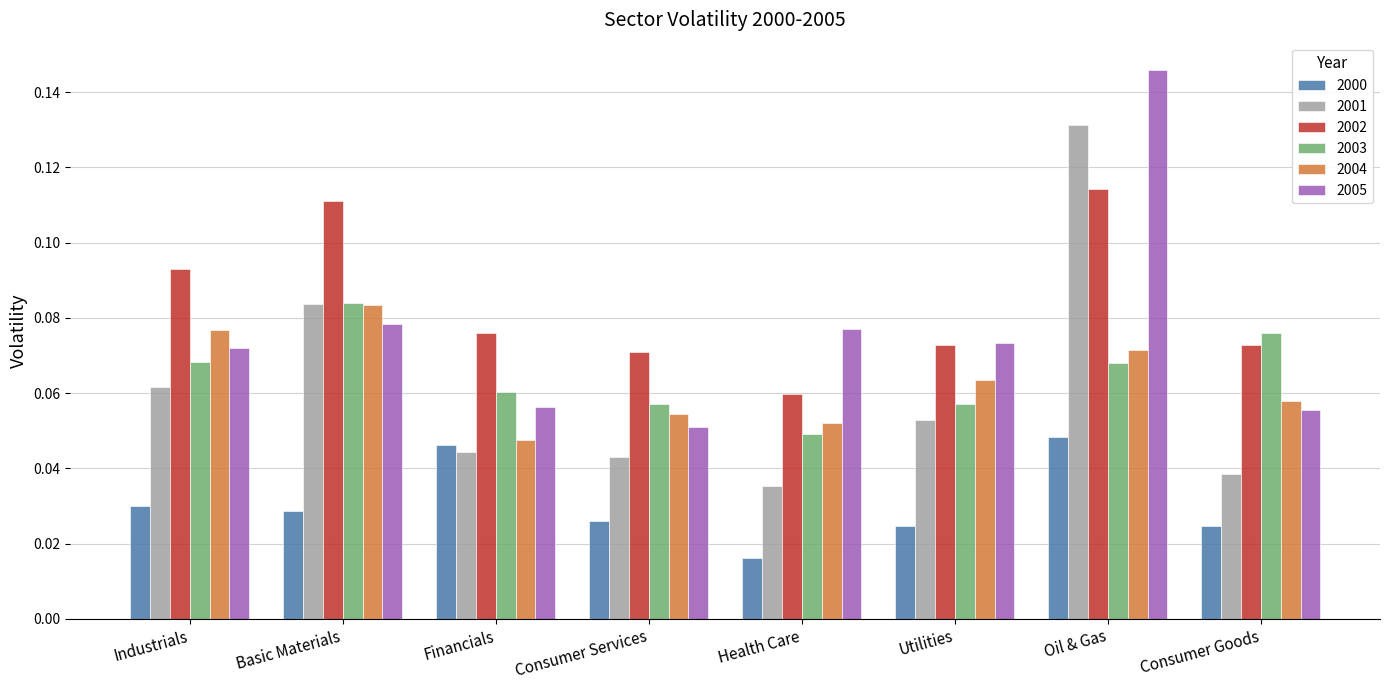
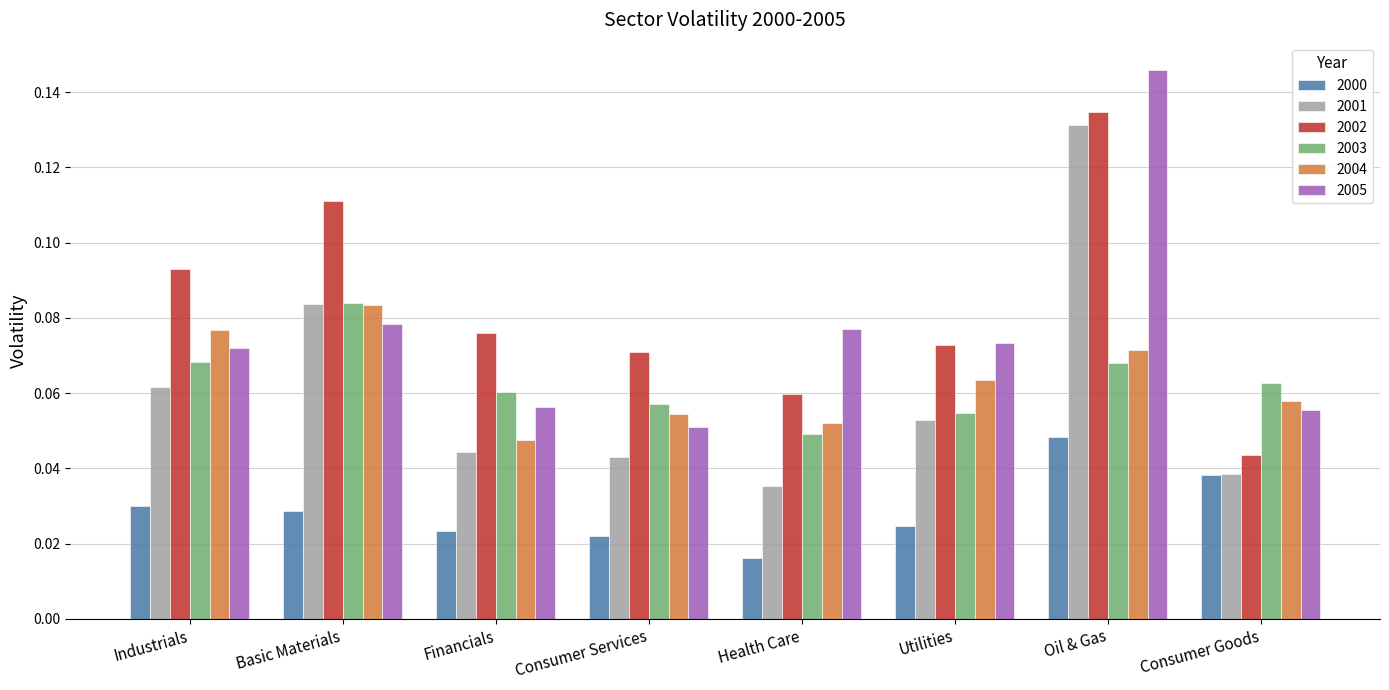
2000, Financials: 0.046 -> 0.023
2000, Consumer Services: 0.026 -> 0.022
2003, Utilities: 0.057 -> 0.055
2002, Oil & Gas: 0.114 -> 0.135
2000, Consumer Goods: 0.025 -> 0.038
2002, Consumer Goods: 0.073 -> 0.043
2003, Consumer Goods: 0.076 -> 0.063
